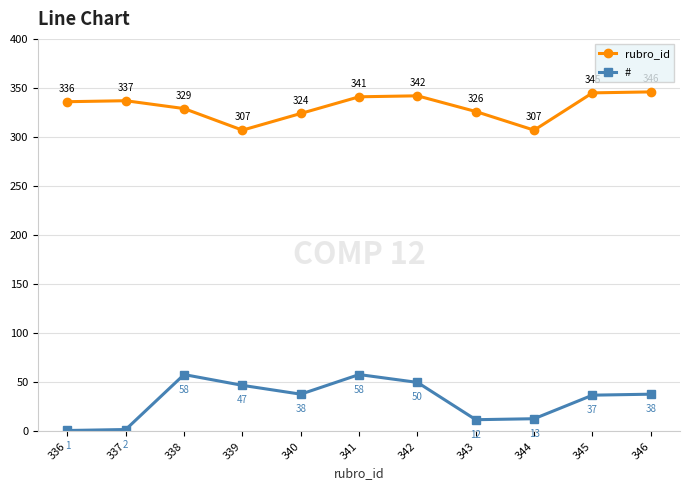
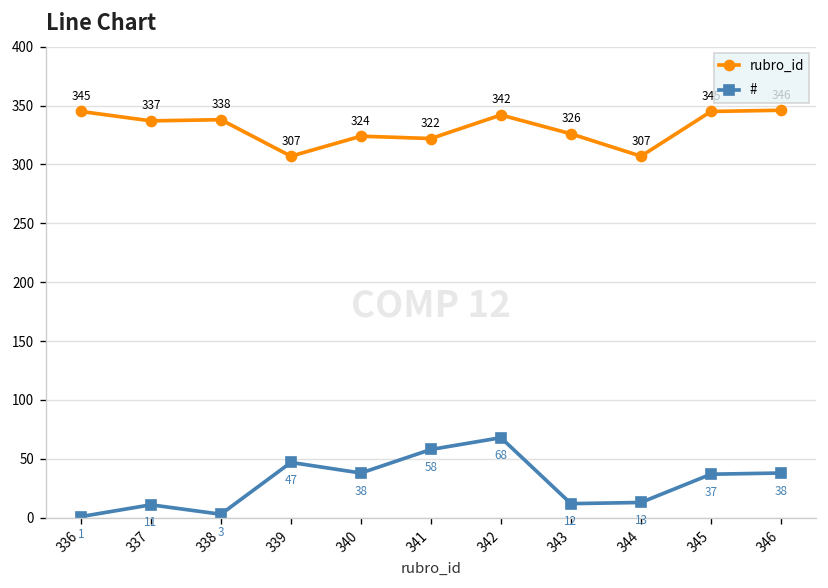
rubro_id, 336: 336 -> 345
#, 337: 2 -> 11
rubro_id, 338: 329 -> 338
#, 338: 58 -> 3
rubro_id, 341: 341 -> 322
#, 342: 50 -> 68
